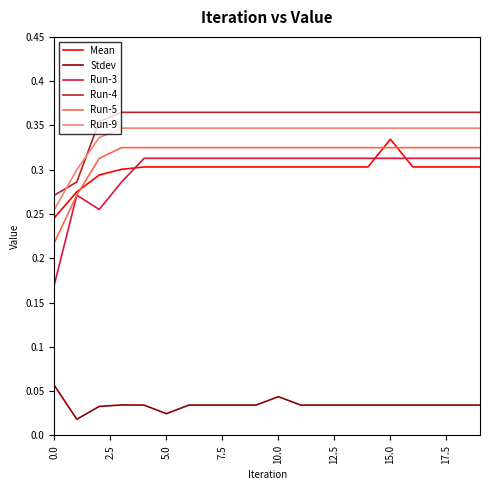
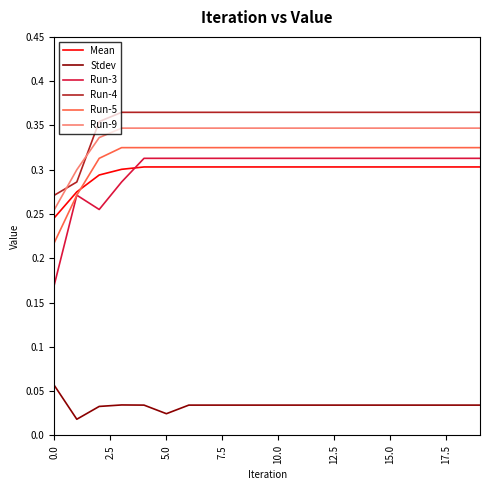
Stdev, 10.0: 0.04 -> 0.03
Mean, 15.0: 0.33 -> 0.30
